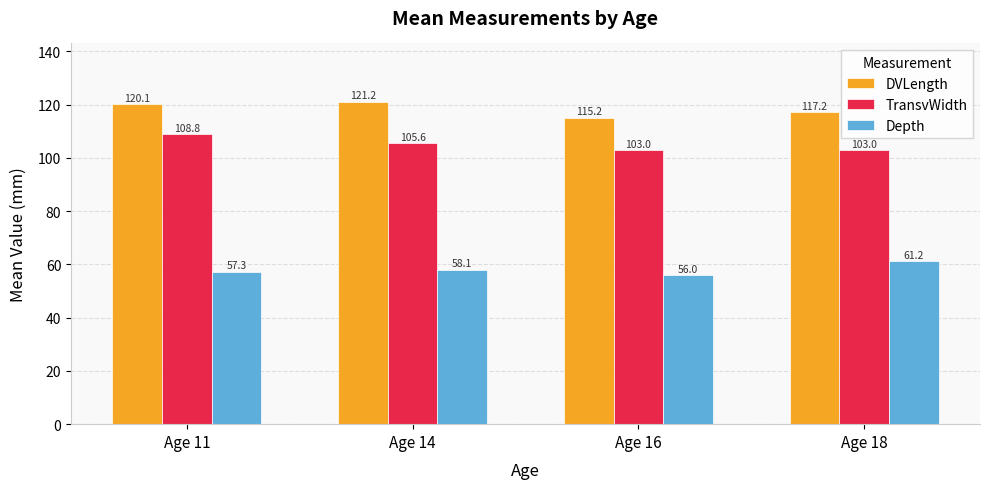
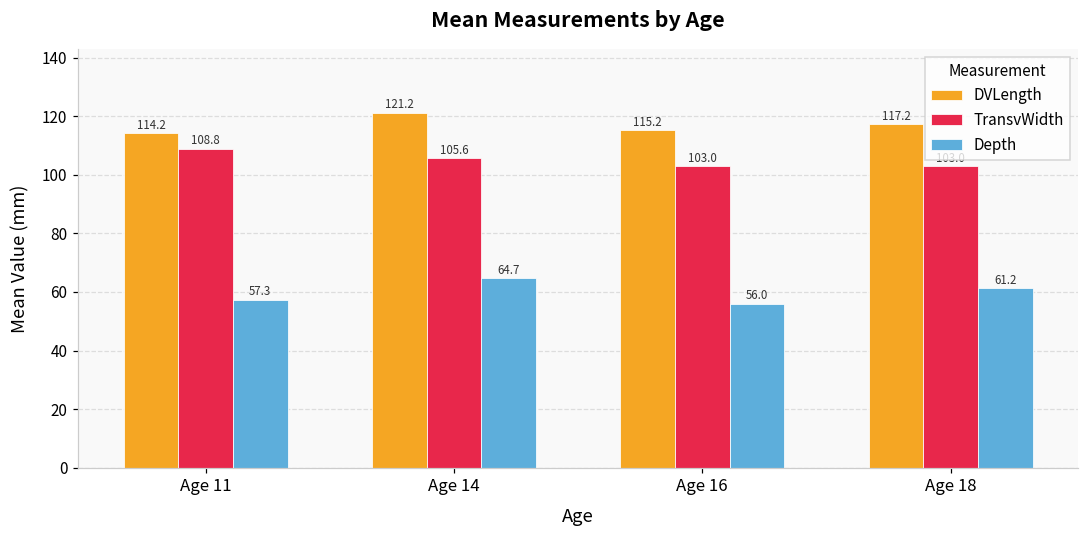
DVLength, Age 11: 120.1 -> 114.2
Depth, Age 14: 58.1 -> 64.7
